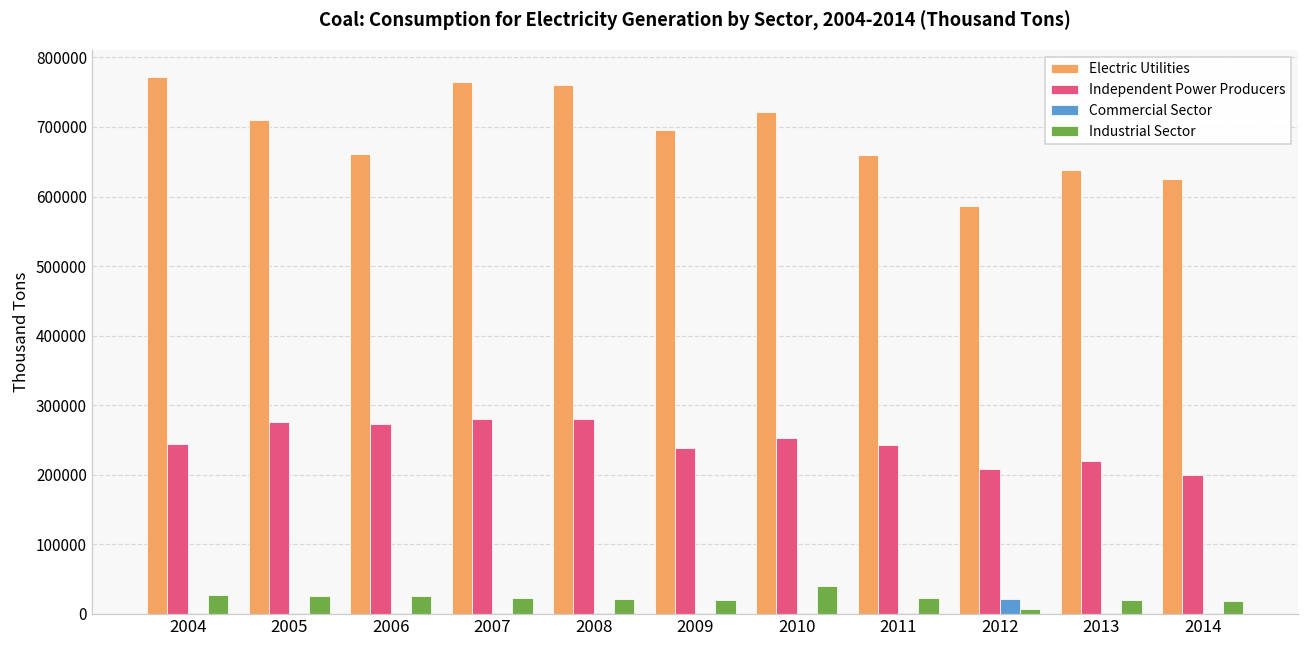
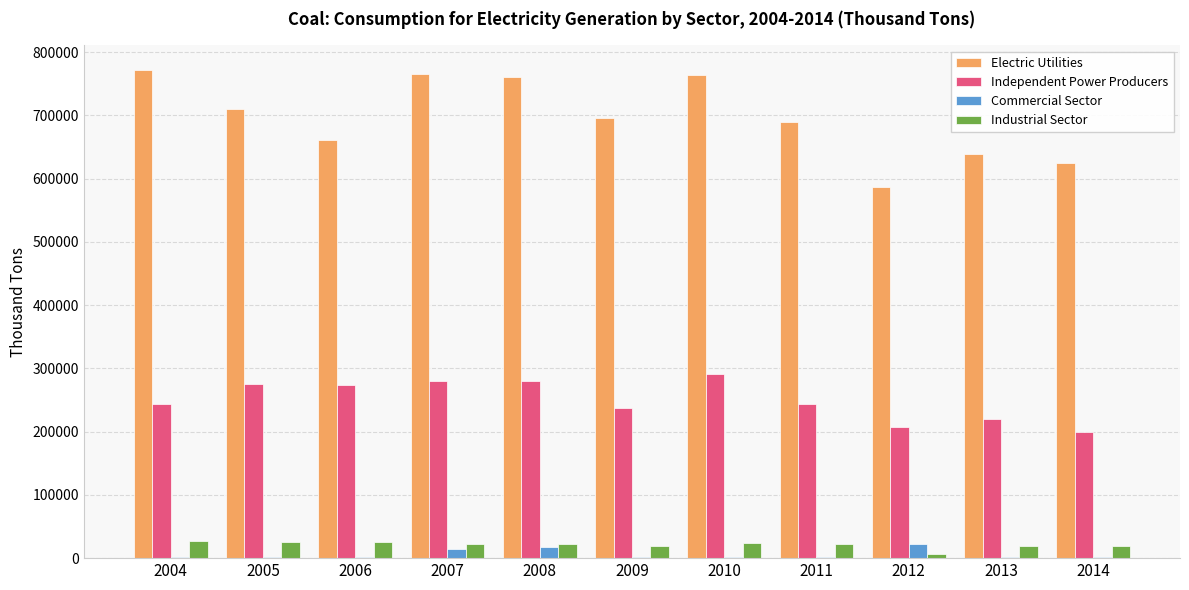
Commercial Sector, 2007: 0 -> 10000
Commercial Sector, 2008: 0 -> 20000
Electric Utilities, 2010: 720000 -> 760000
Independent Power Producers, 2010: 250000 -> 290000
Industrial Sector, 2010: 40000 -> 20000
Electric Utilities, 2011: 660000 -> 690000
